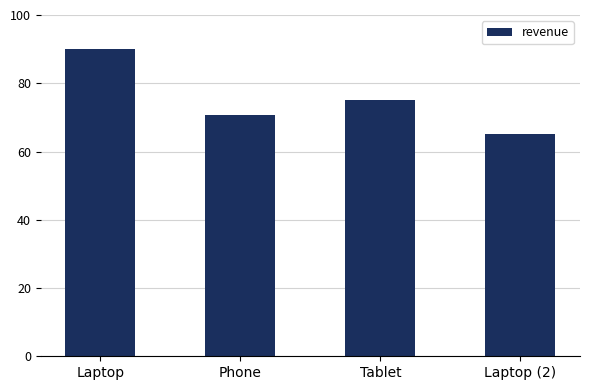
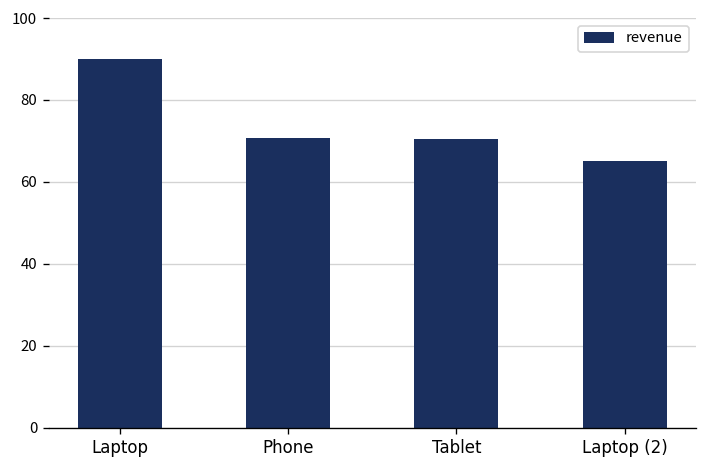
Tablet: 75 -> 71
